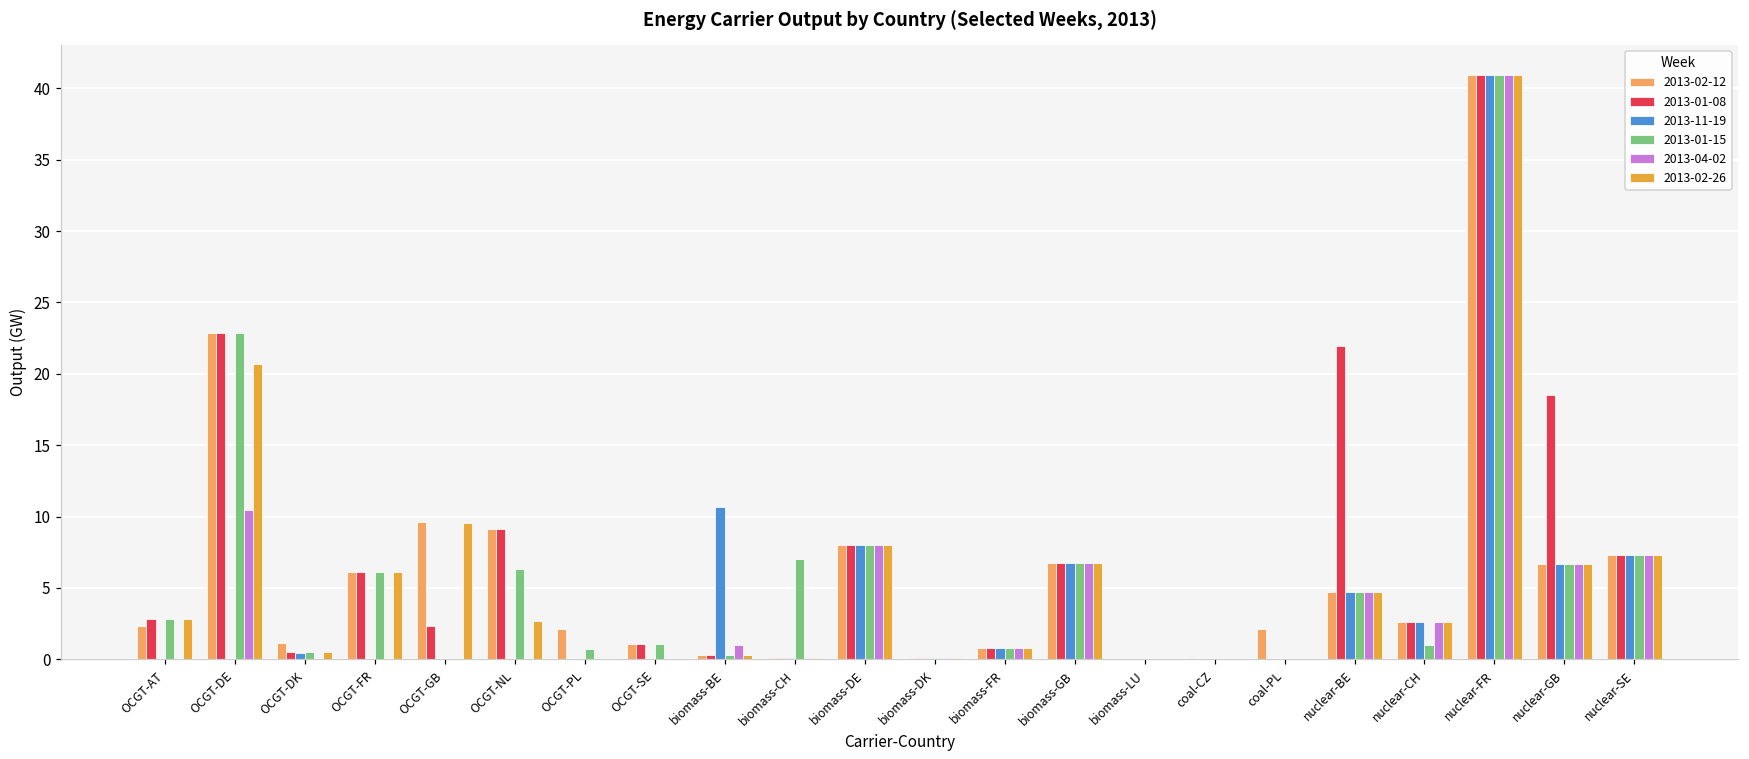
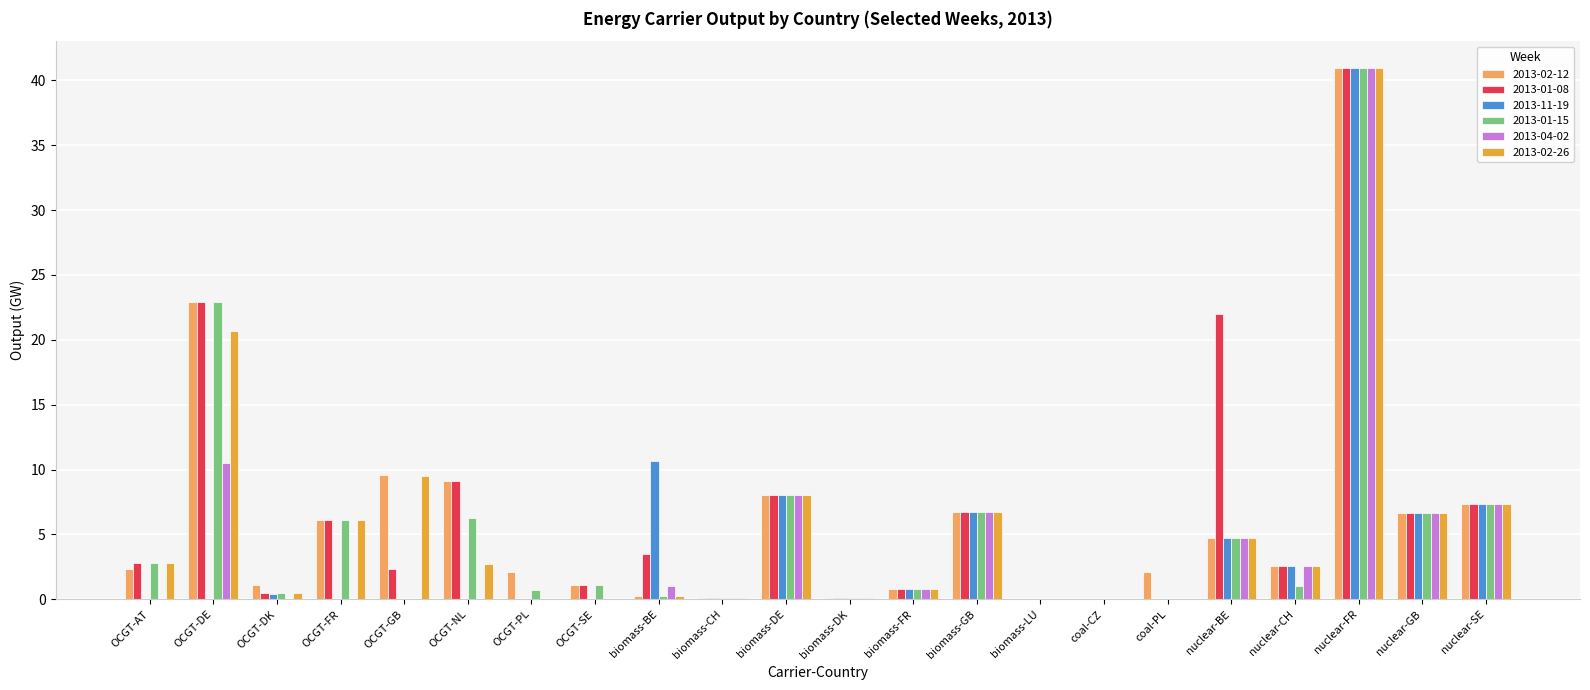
2013-01-08, biomass-BE: 0.3 -> 3.5
2013-01-15, biomass-CH: 7.0 -> 0.1
2013-01-08, nuclear-GB: 18.5 -> 6.7
